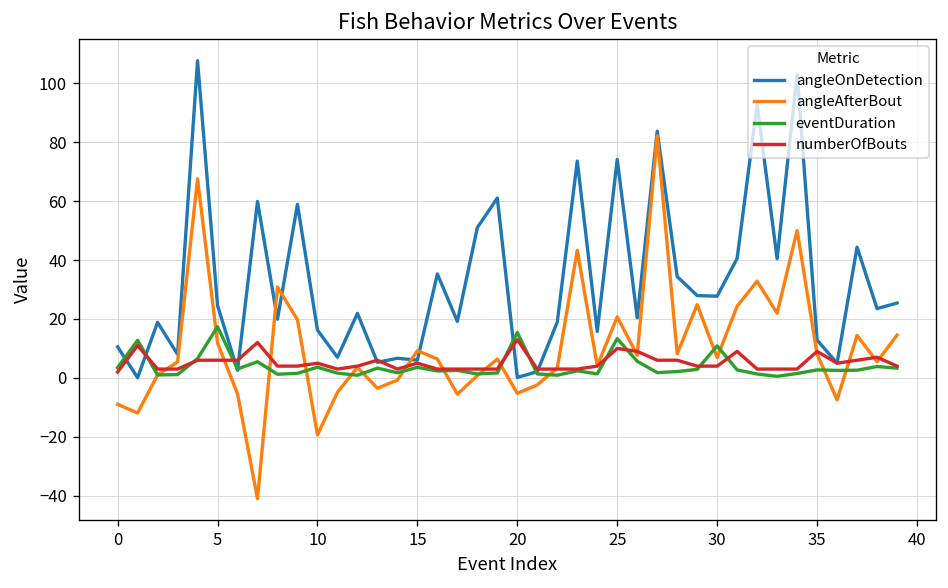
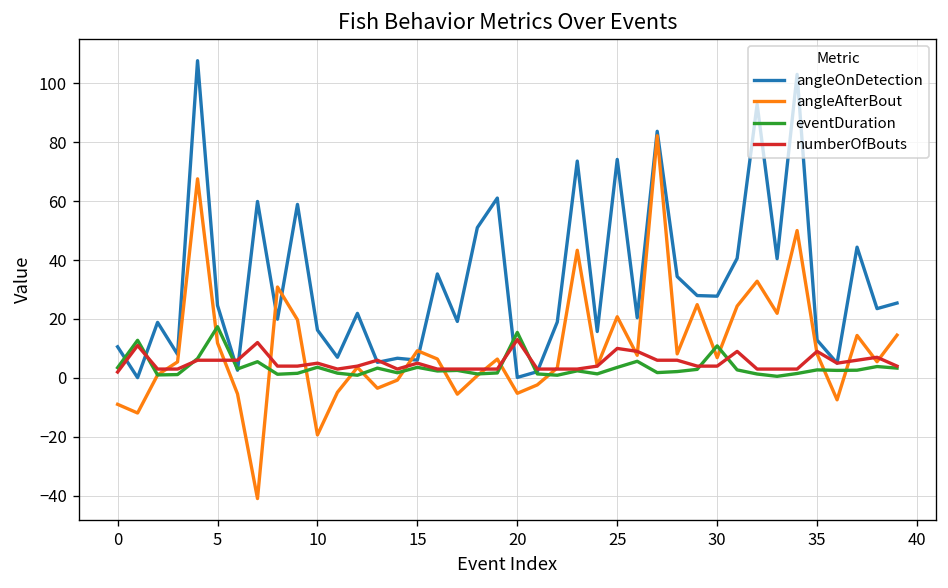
eventDuration, 25: 13 -> 4
